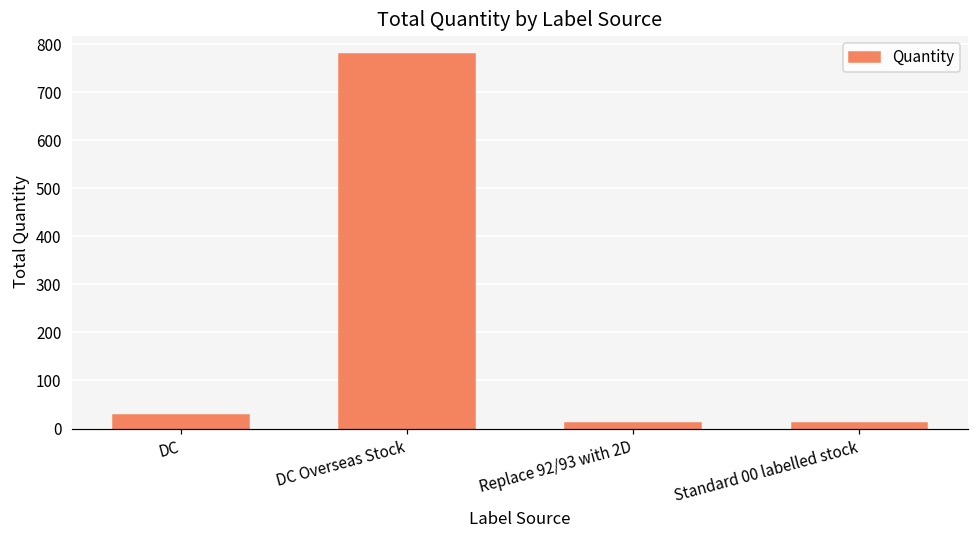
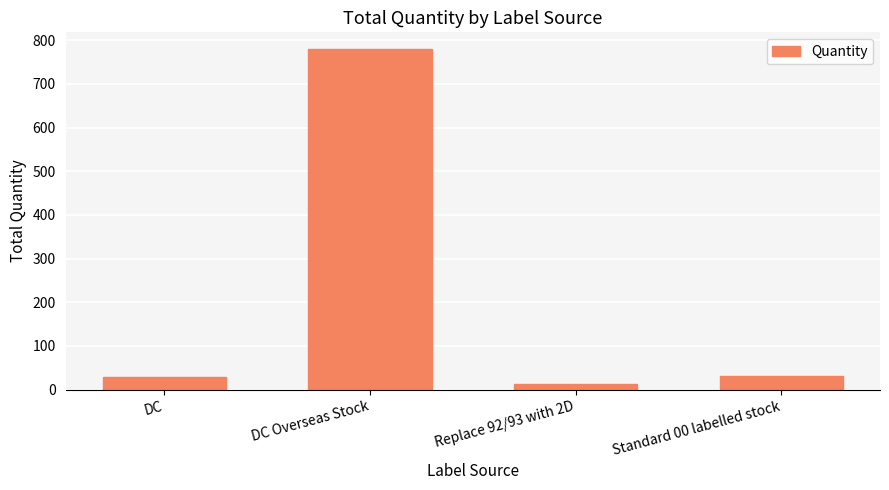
Standard 00 labelled stock: 10 -> 30
